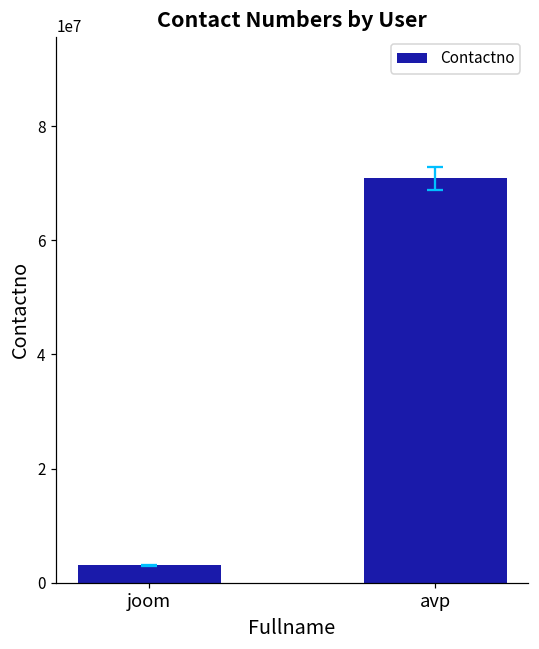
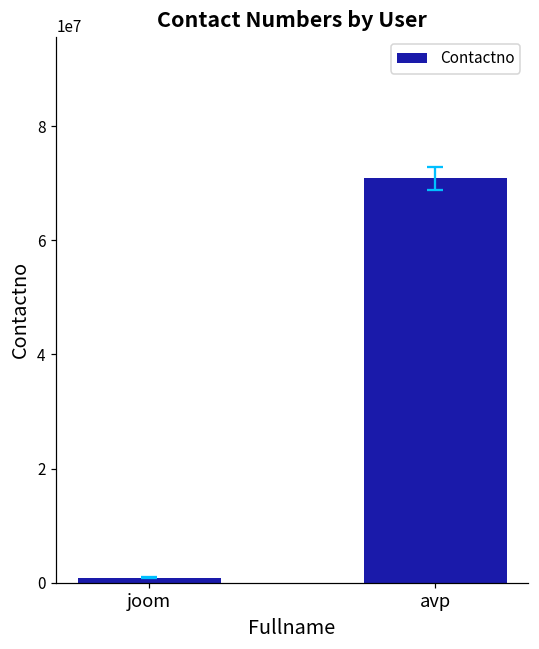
Contactno, joom: 3000000 -> 1000000
